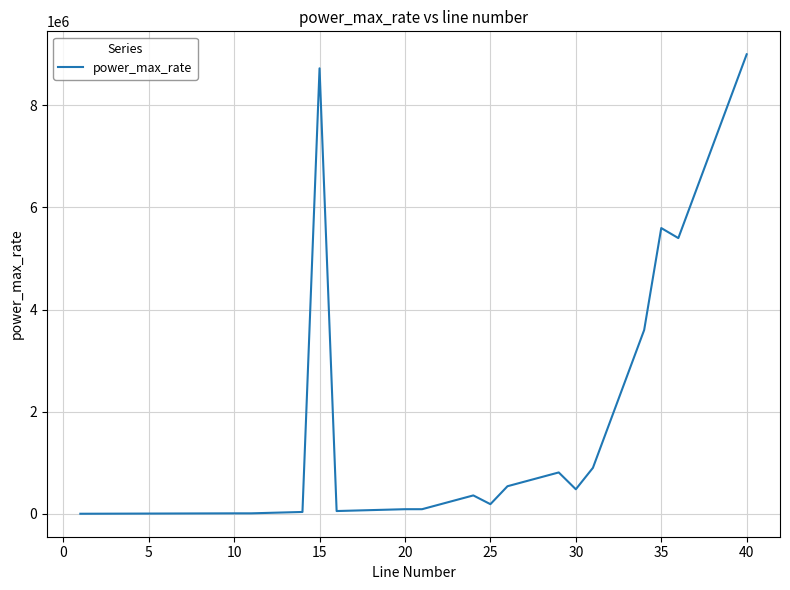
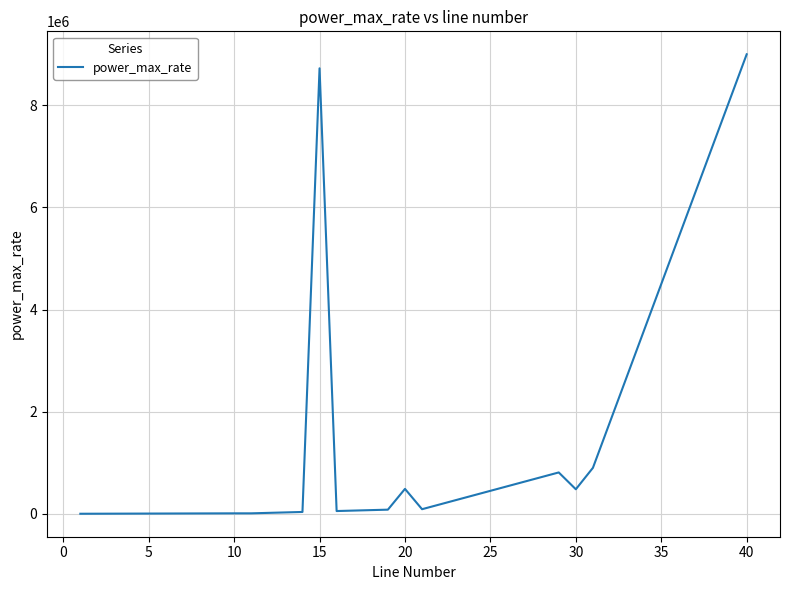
20: 100000 -> 500000
25: 200000 -> 500000
35: 5600000 -> 4500000
